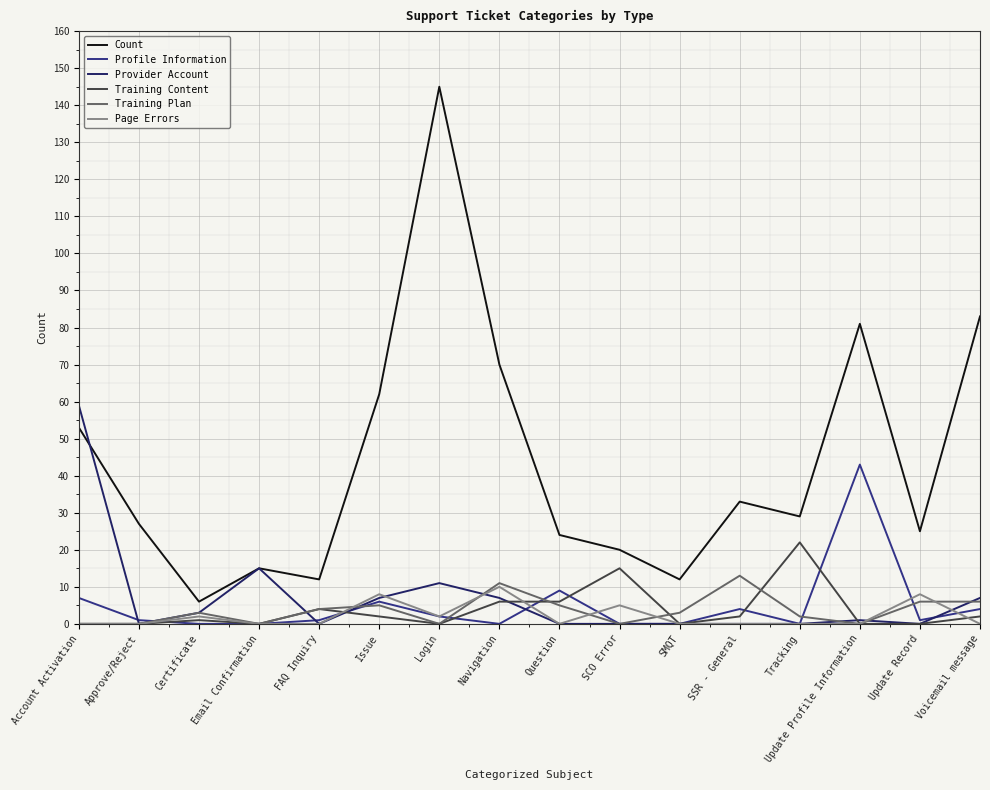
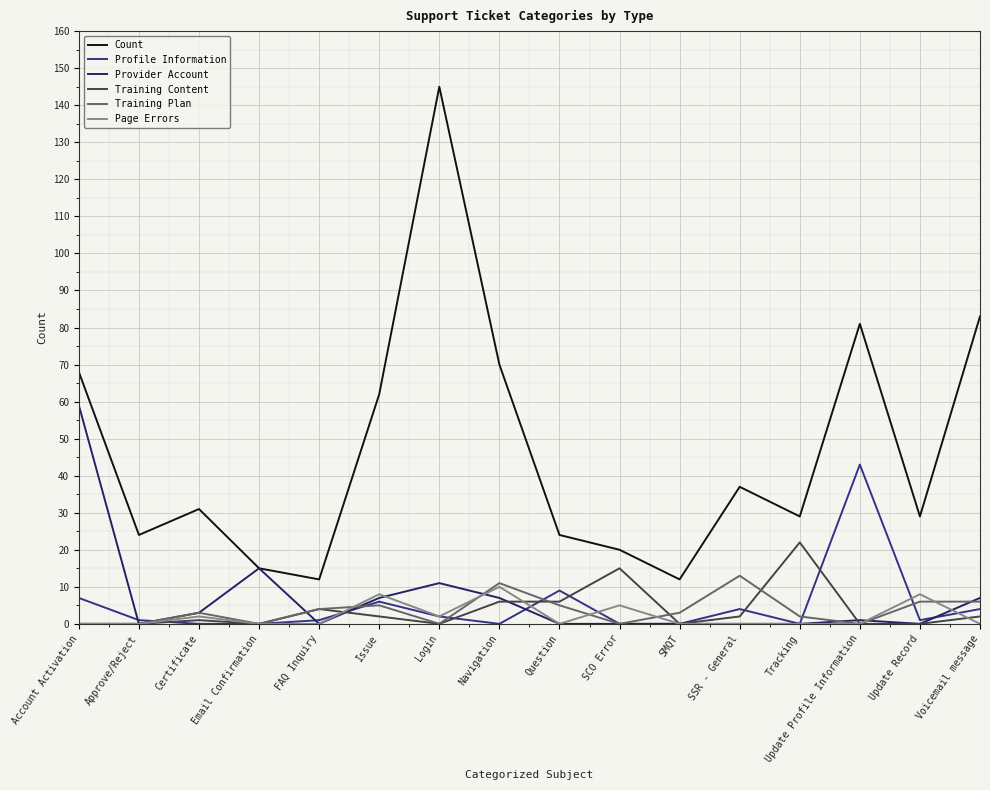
Count, Account Activation: 53 -> 68
Count, Approve/Reject: 27 -> 24
Count, Certificate: 6 -> 31
Count, SSR - General: 33 -> 37
Count, Update Record: 25 -> 29
